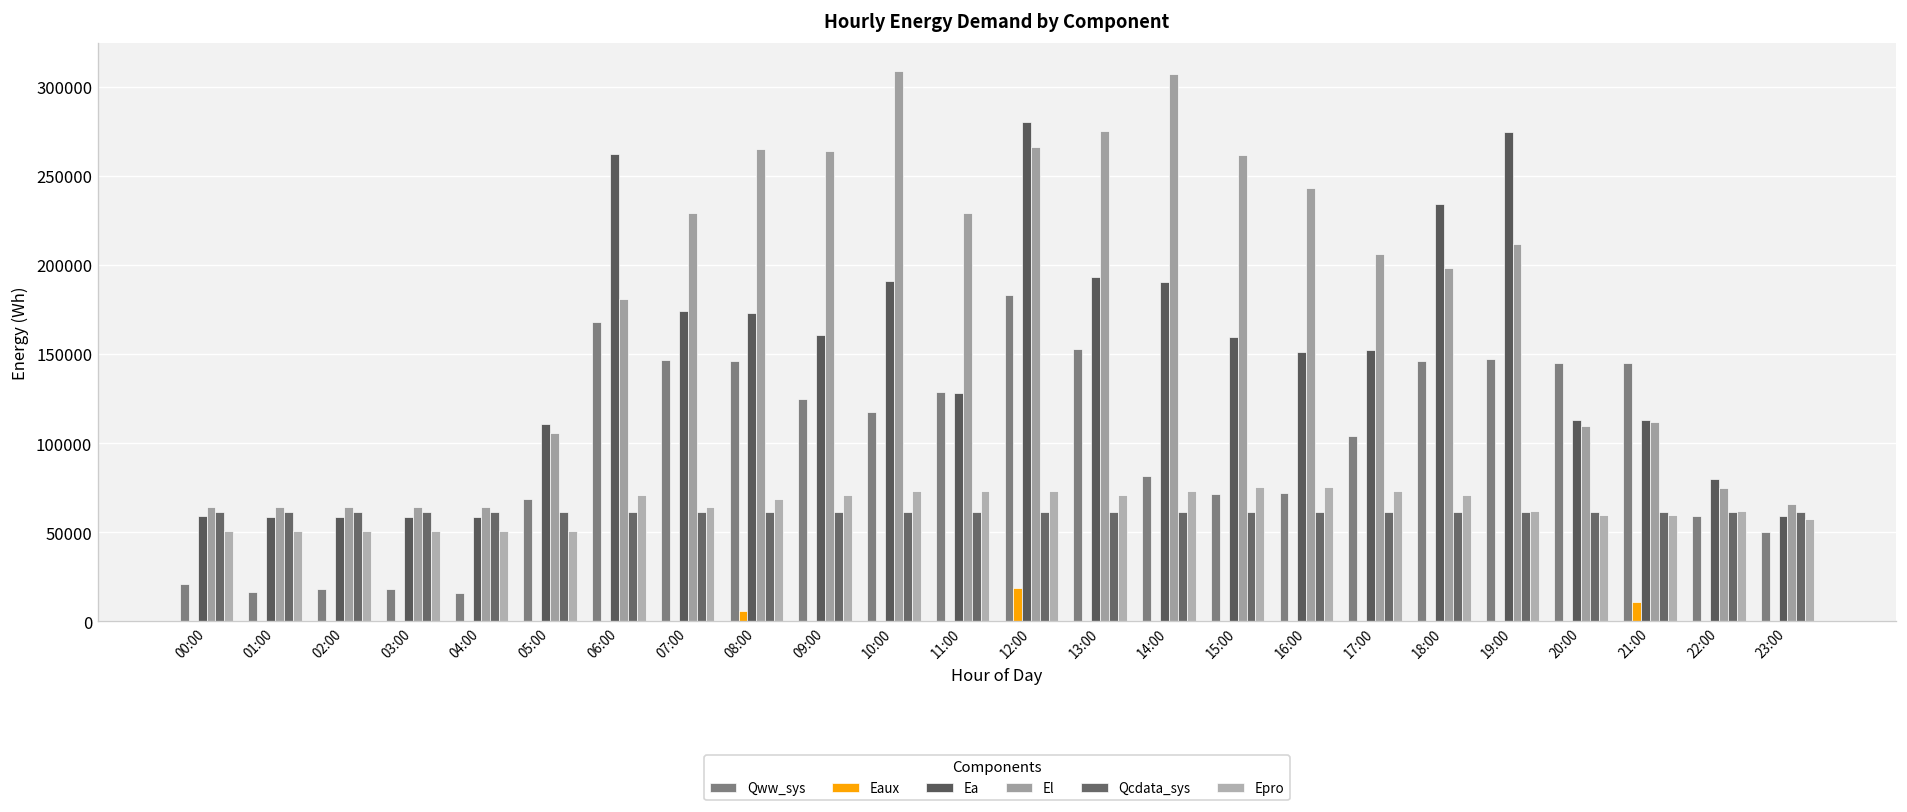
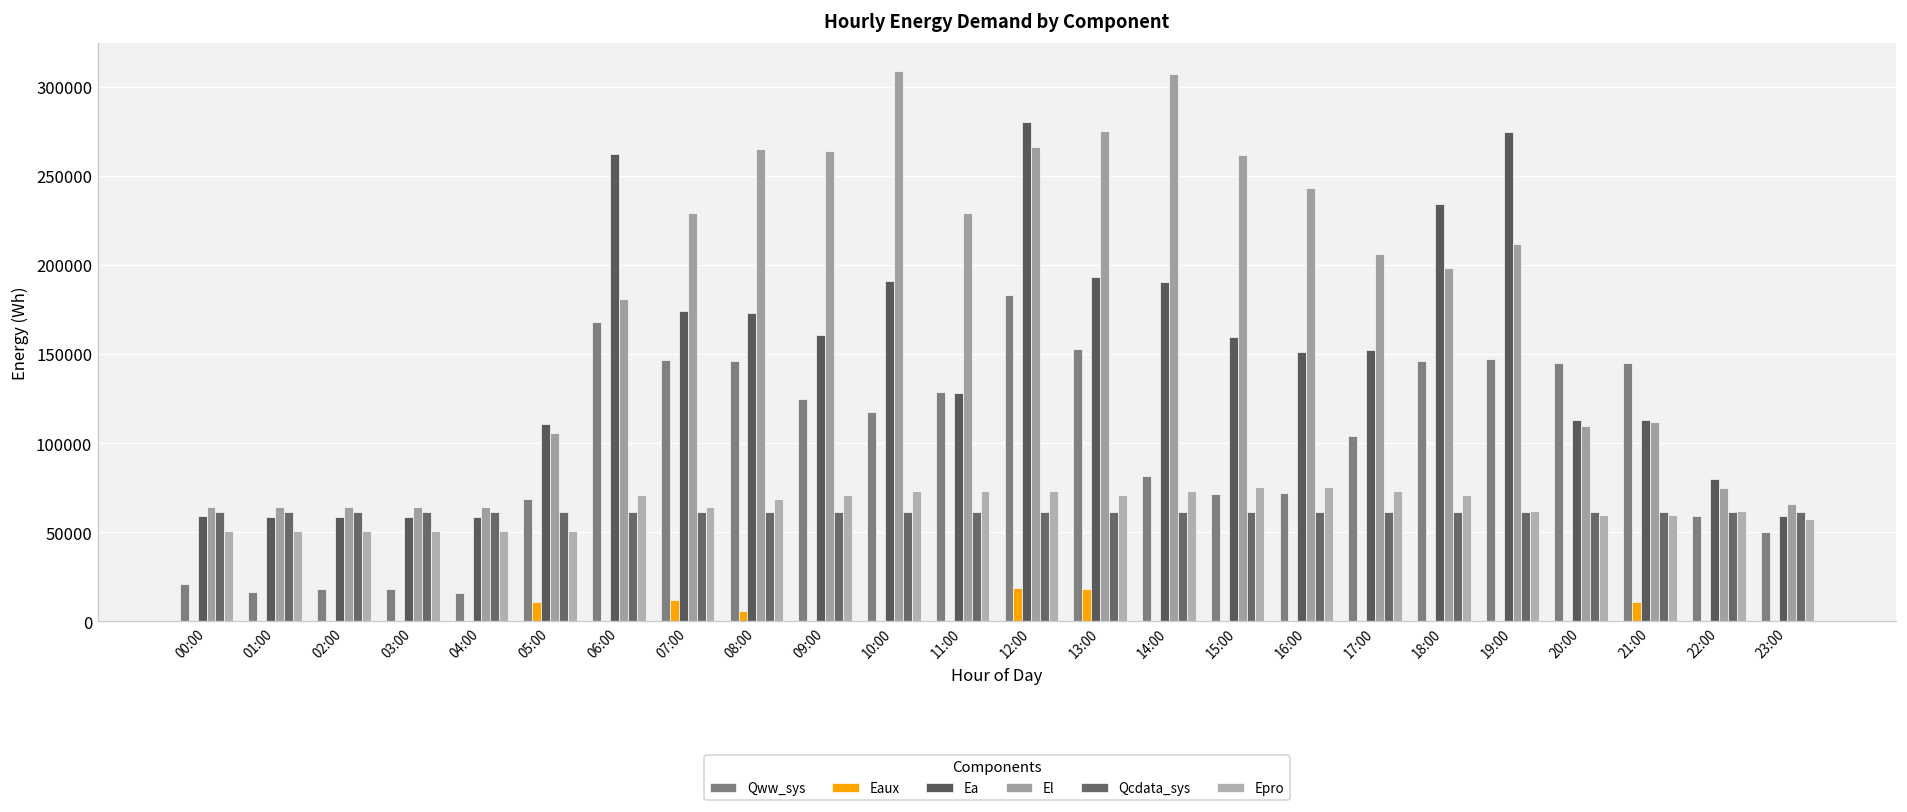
Eaux, 05:00: 0 -> 11000
Eaux, 07:00: 0 -> 12000
Eaux, 13:00: 0 -> 18000
